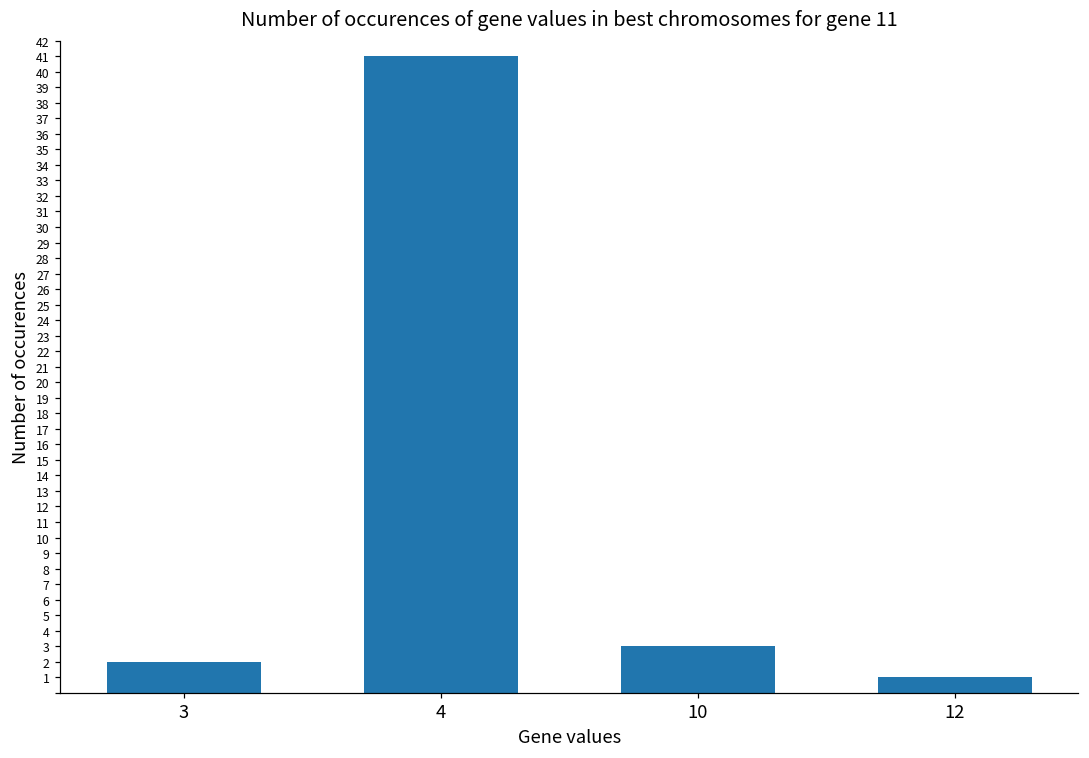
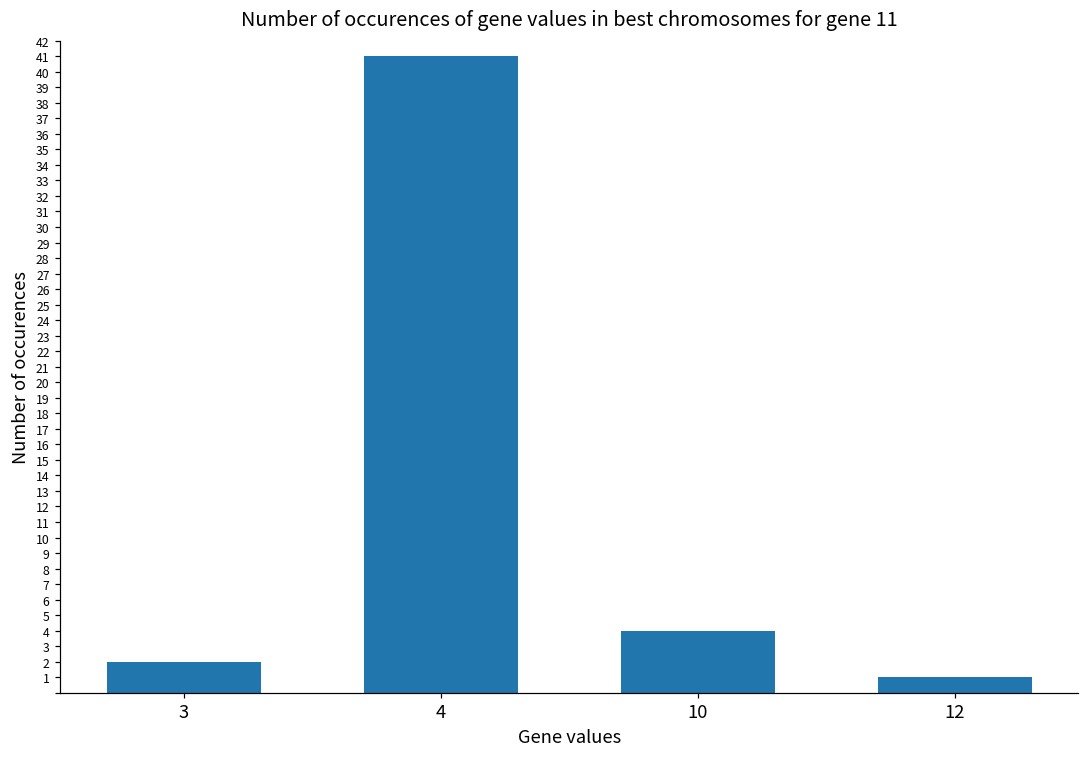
10: 3 -> 4
